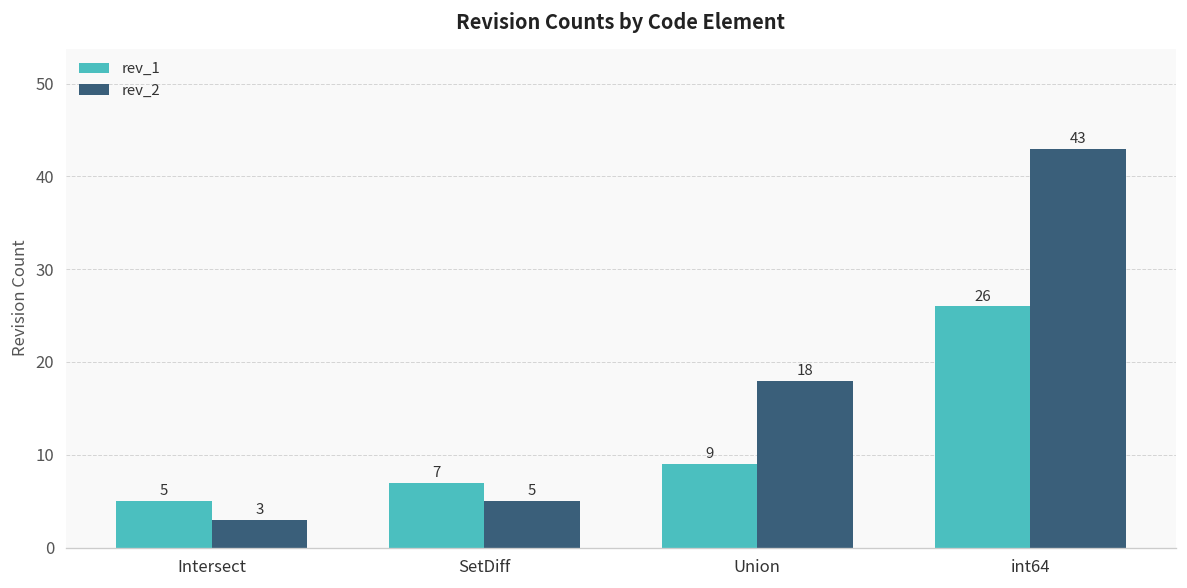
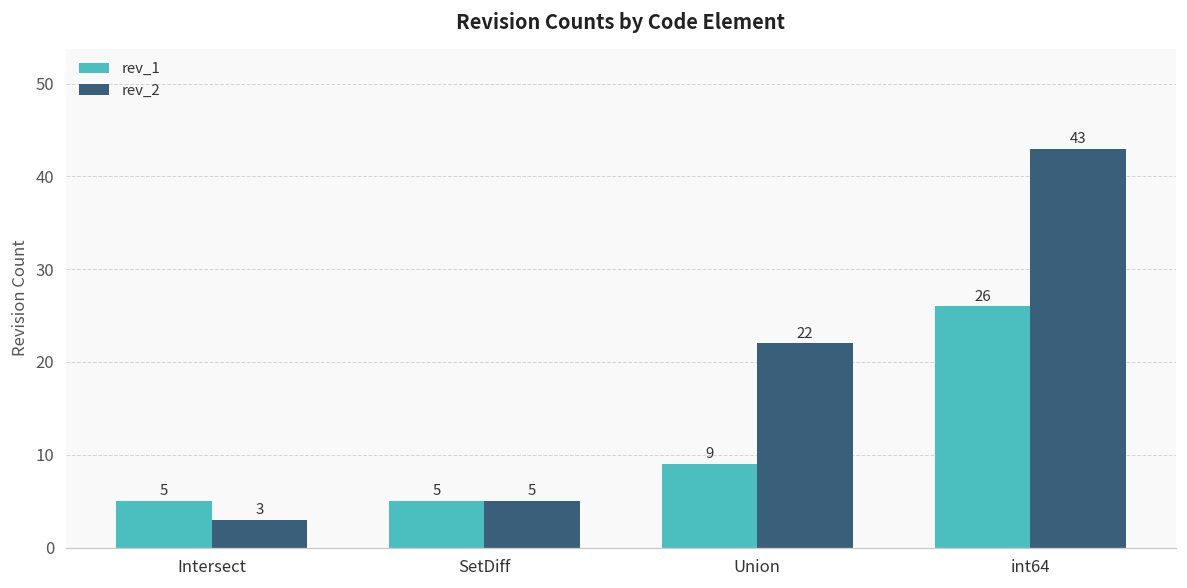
rev_1, SetDiff: 7 -> 5
rev_2, Union: 18 -> 22
